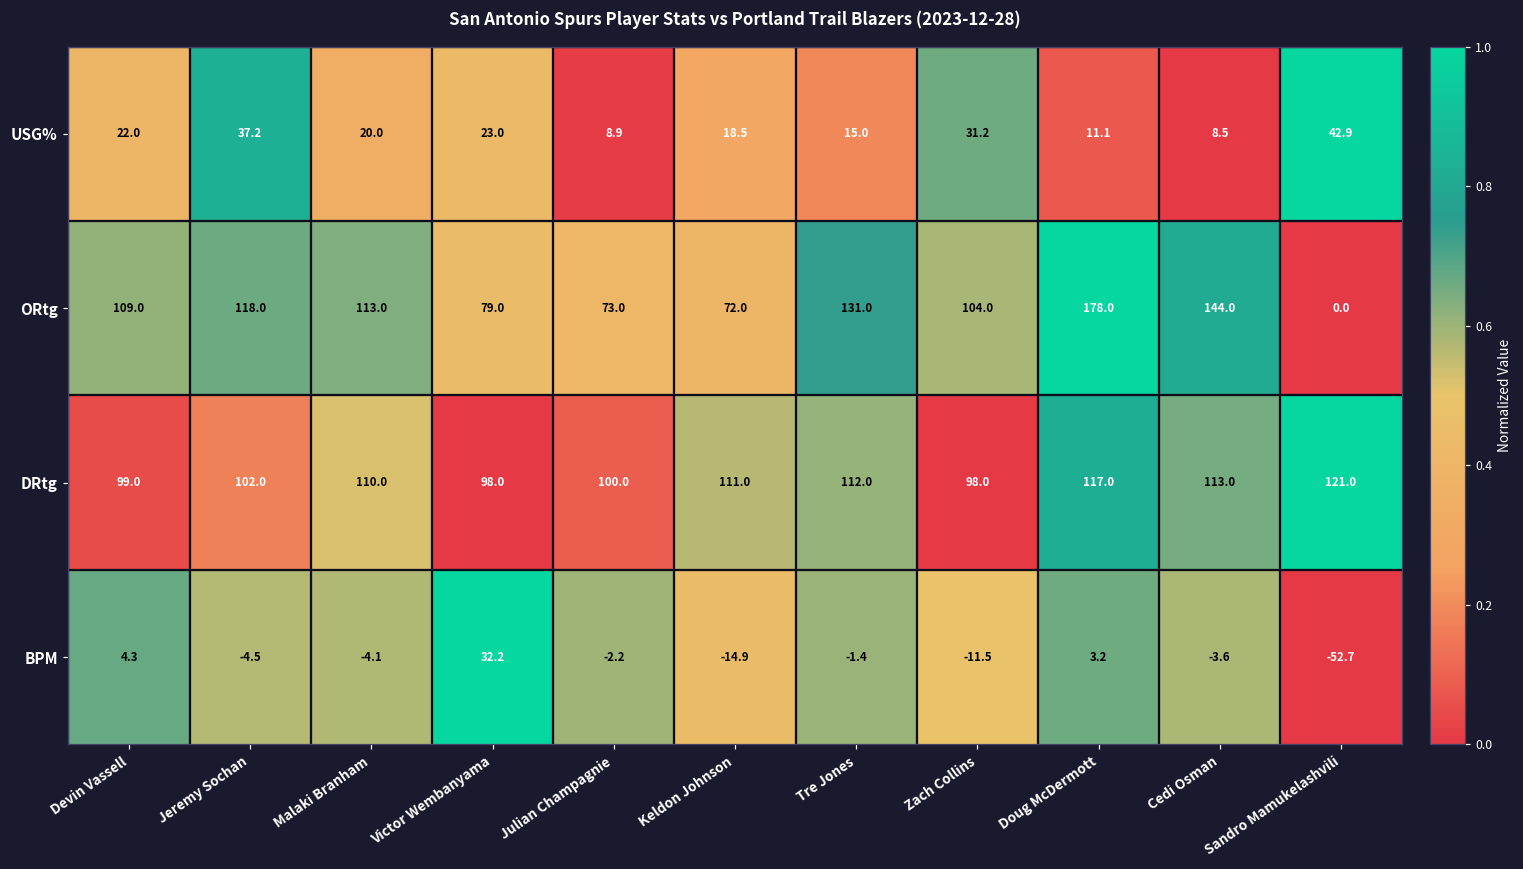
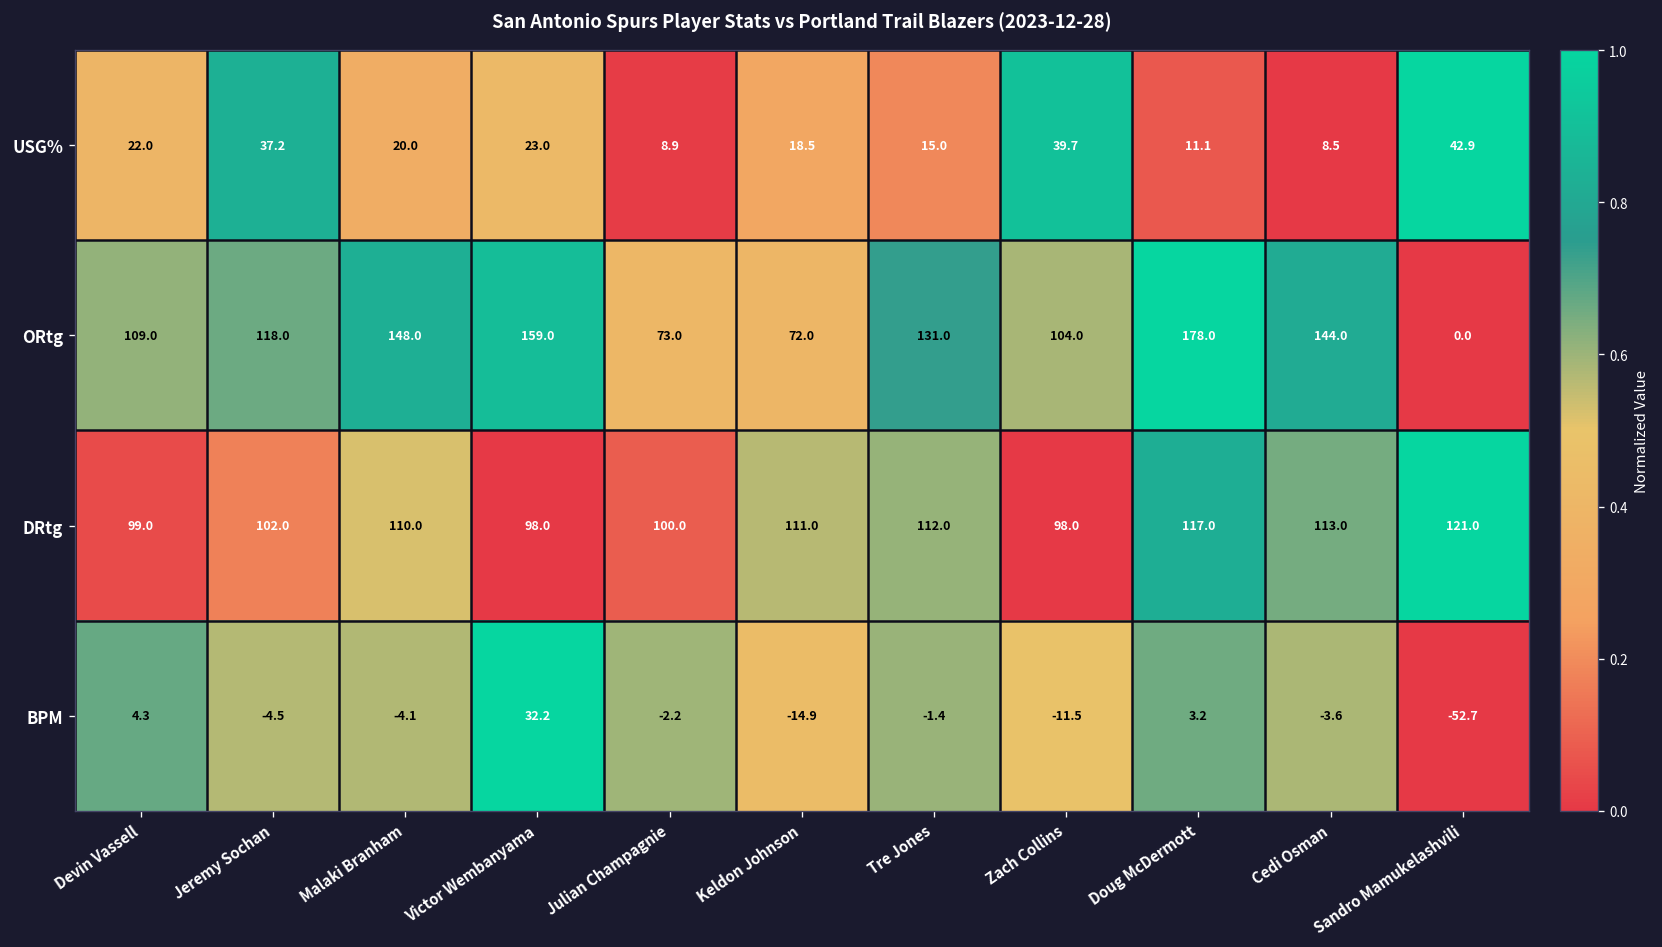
USG%, Zach Collins: 31.2 -> 39.7
ORtg, Malaki Branham: 113.0 -> 148.0
ORtg, Victor Wembanyama: 79.0 -> 159.0
